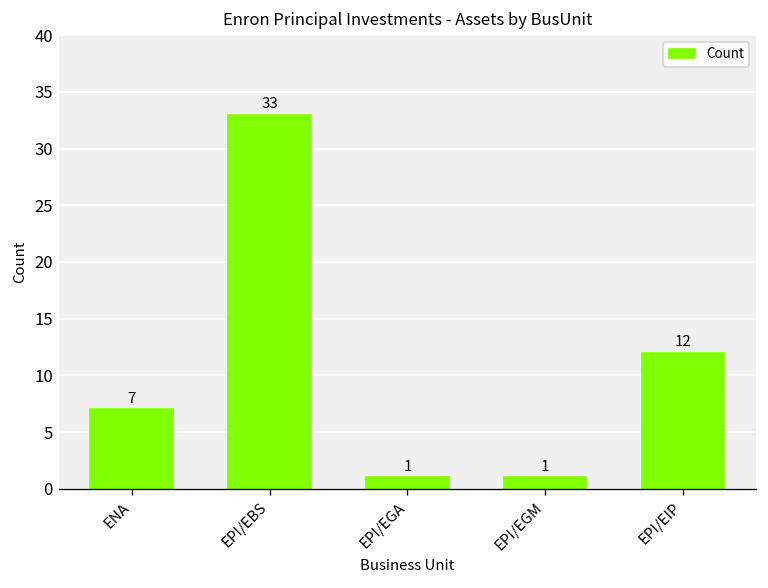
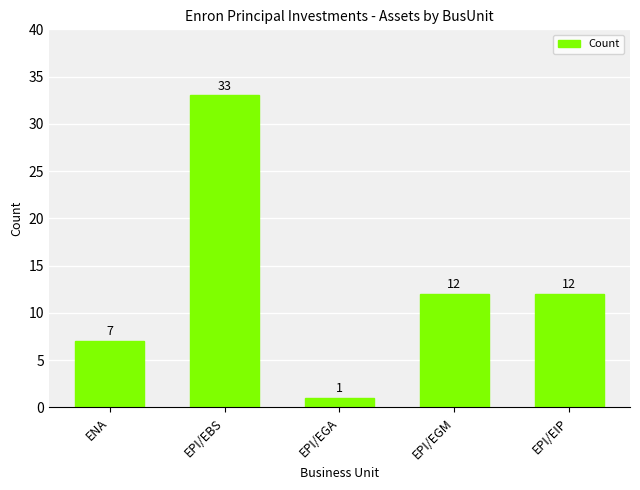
EPI/EGM: 1 -> 12
